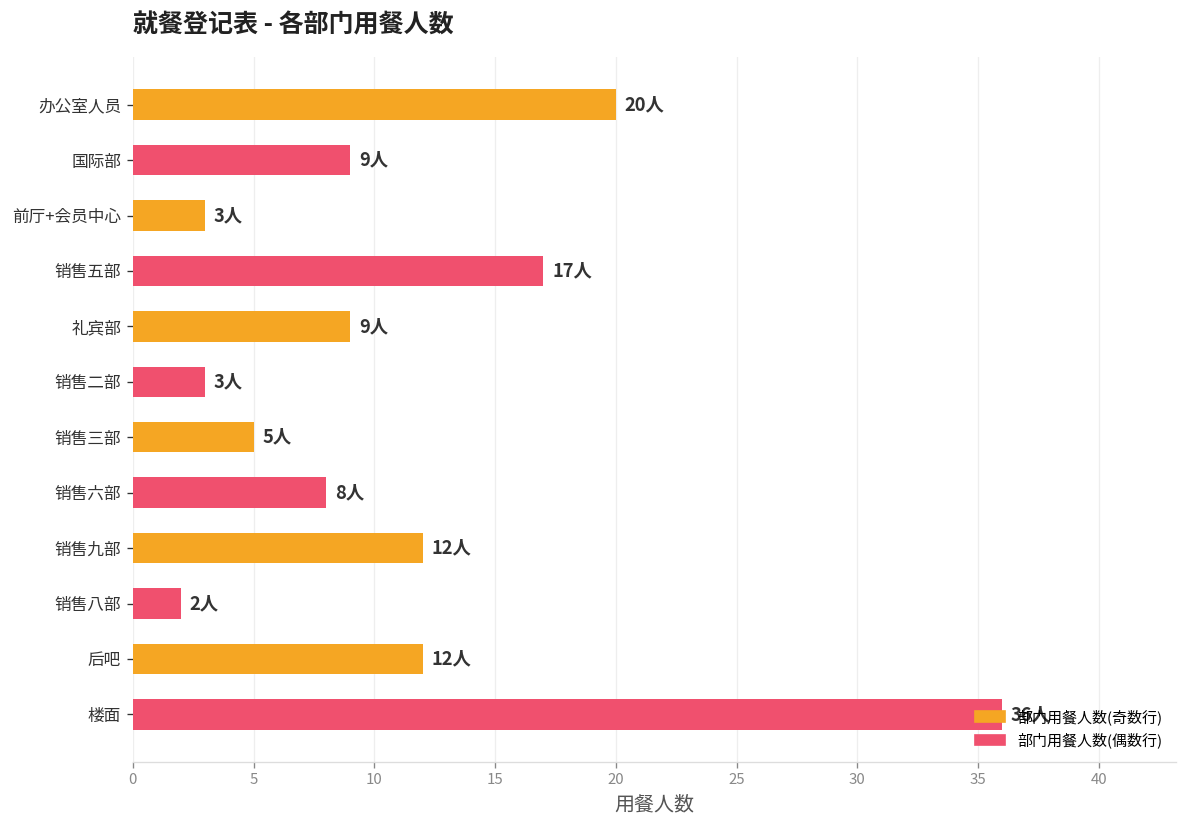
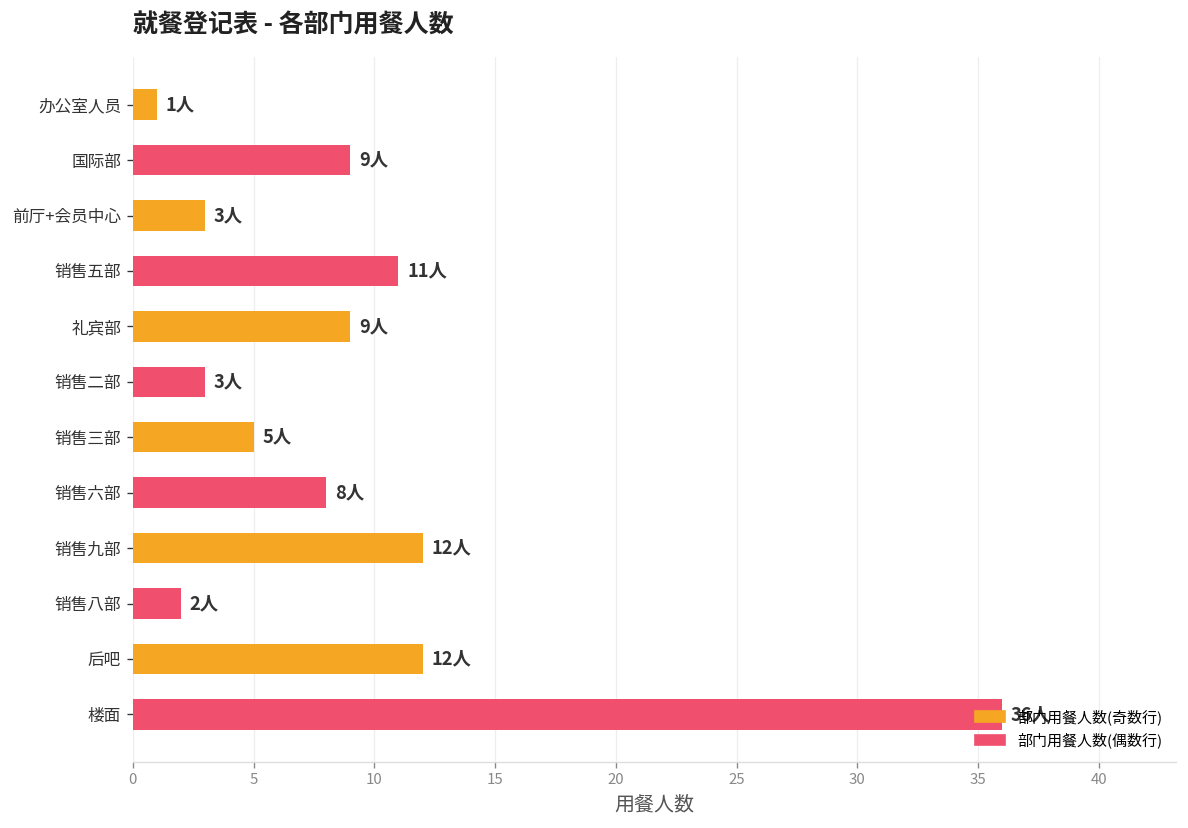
办公室人员: 20人 -> 1人
销售五部: 17人 -> 11人
